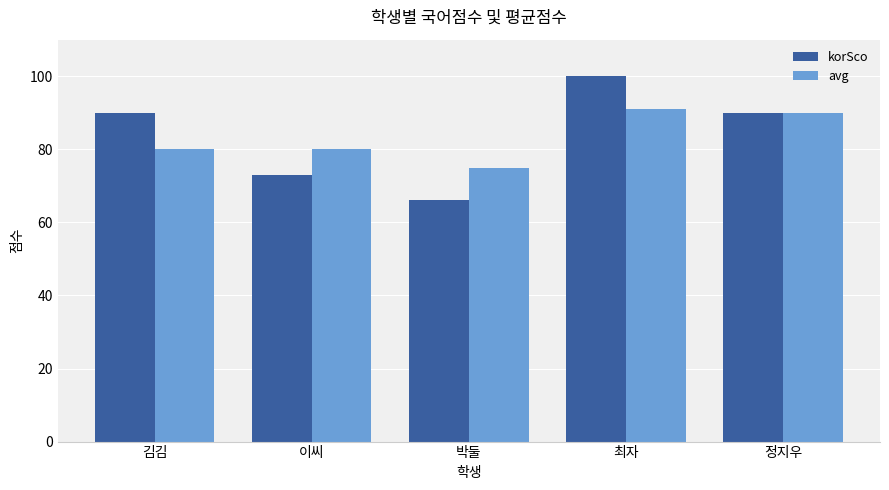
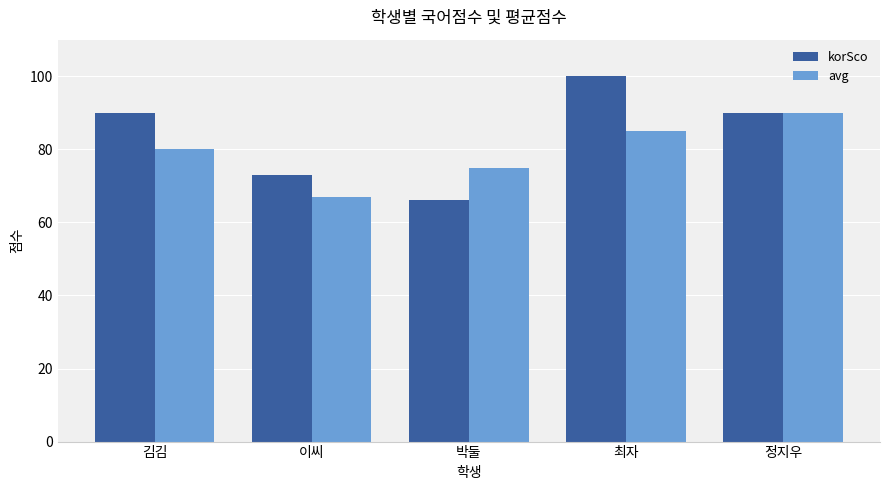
avg, 이씨: 80 -> 67
avg, 최자: 91 -> 85
